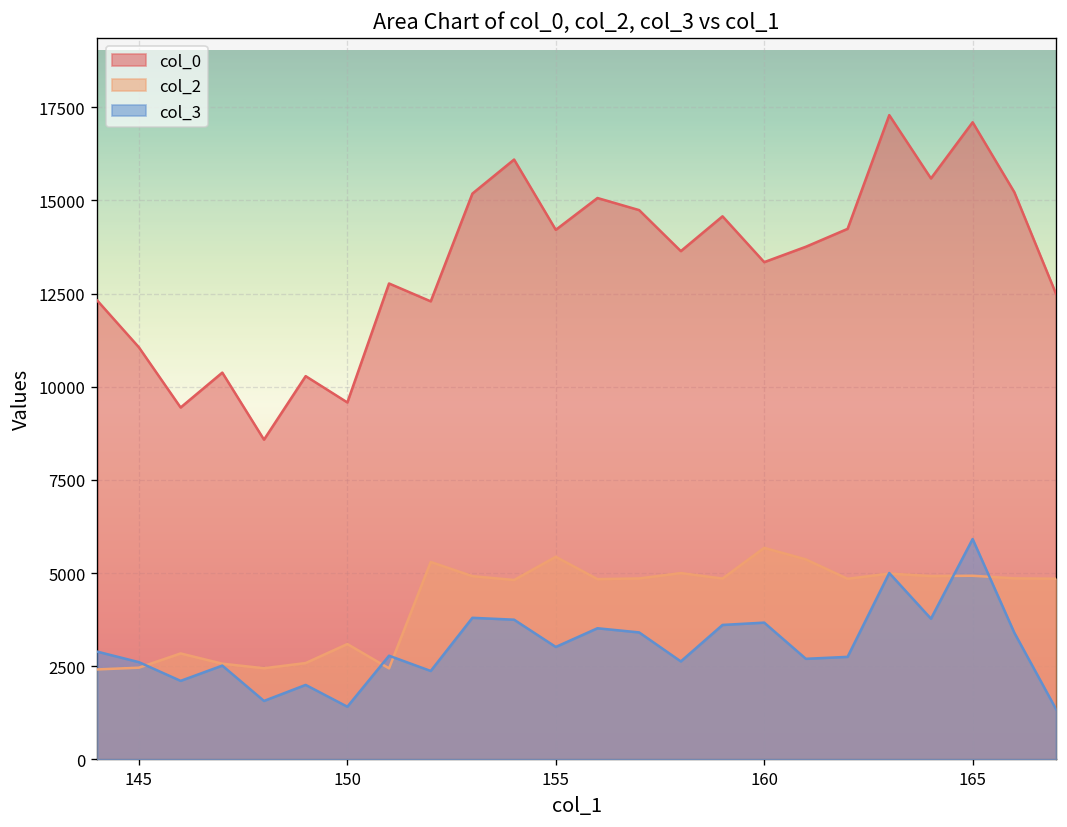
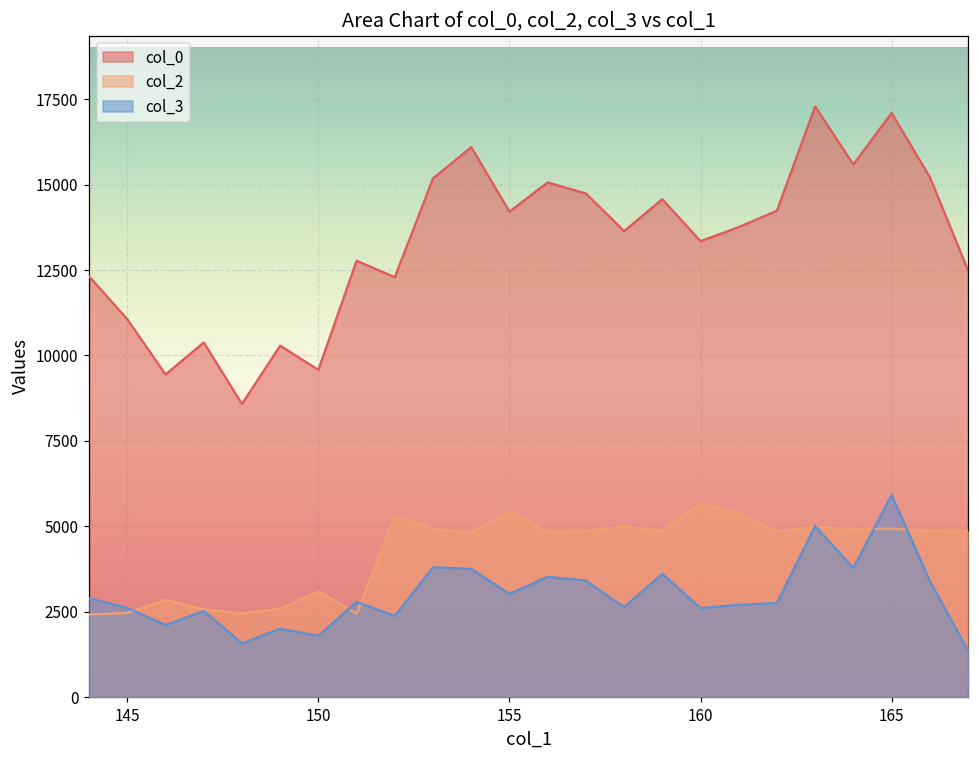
col_3, 150: 1400 -> 1800
col_3, 160: 3700 -> 2600
